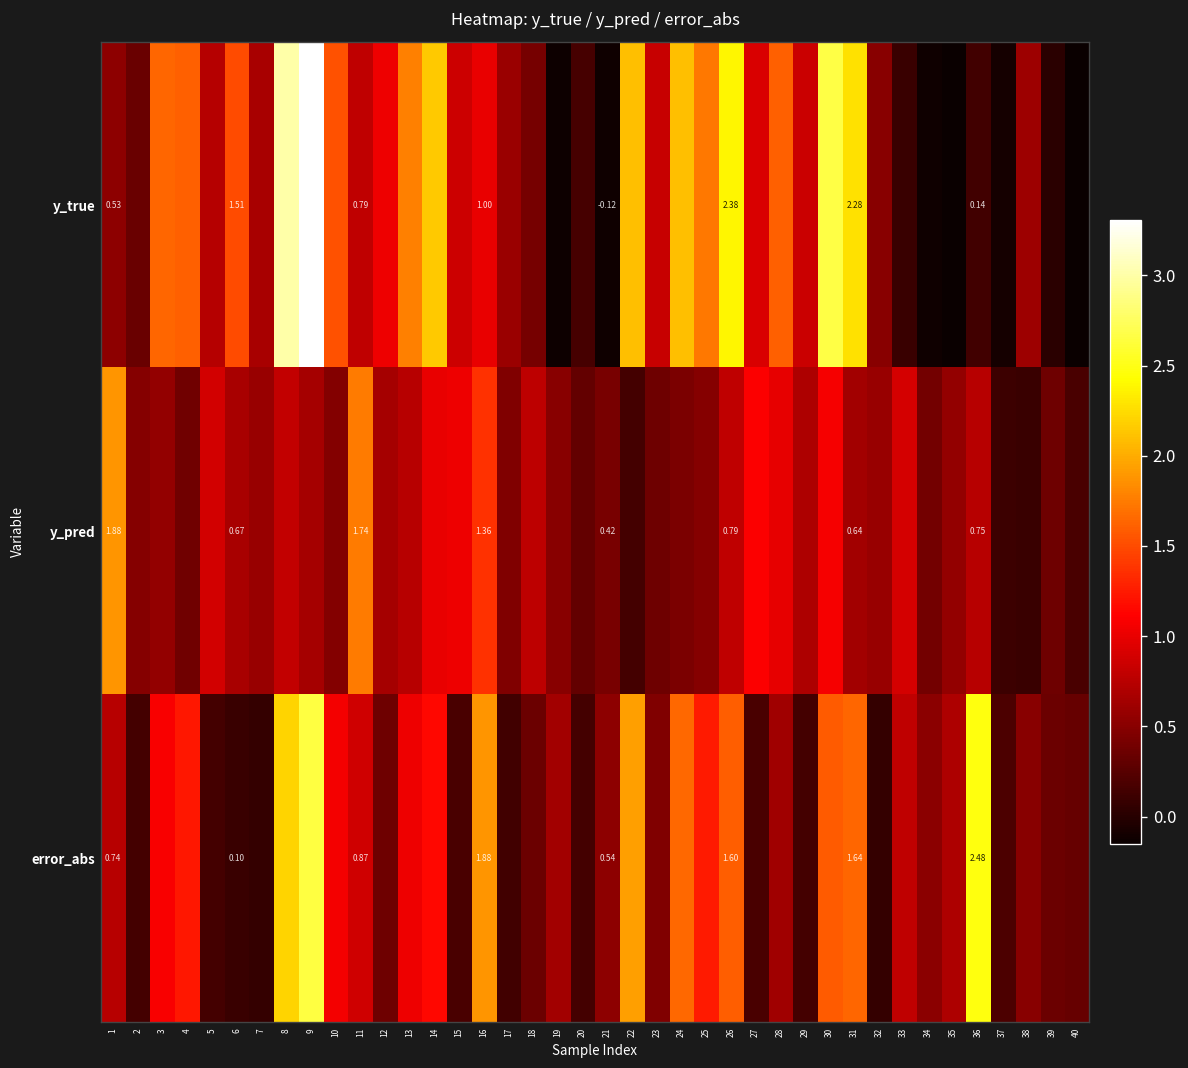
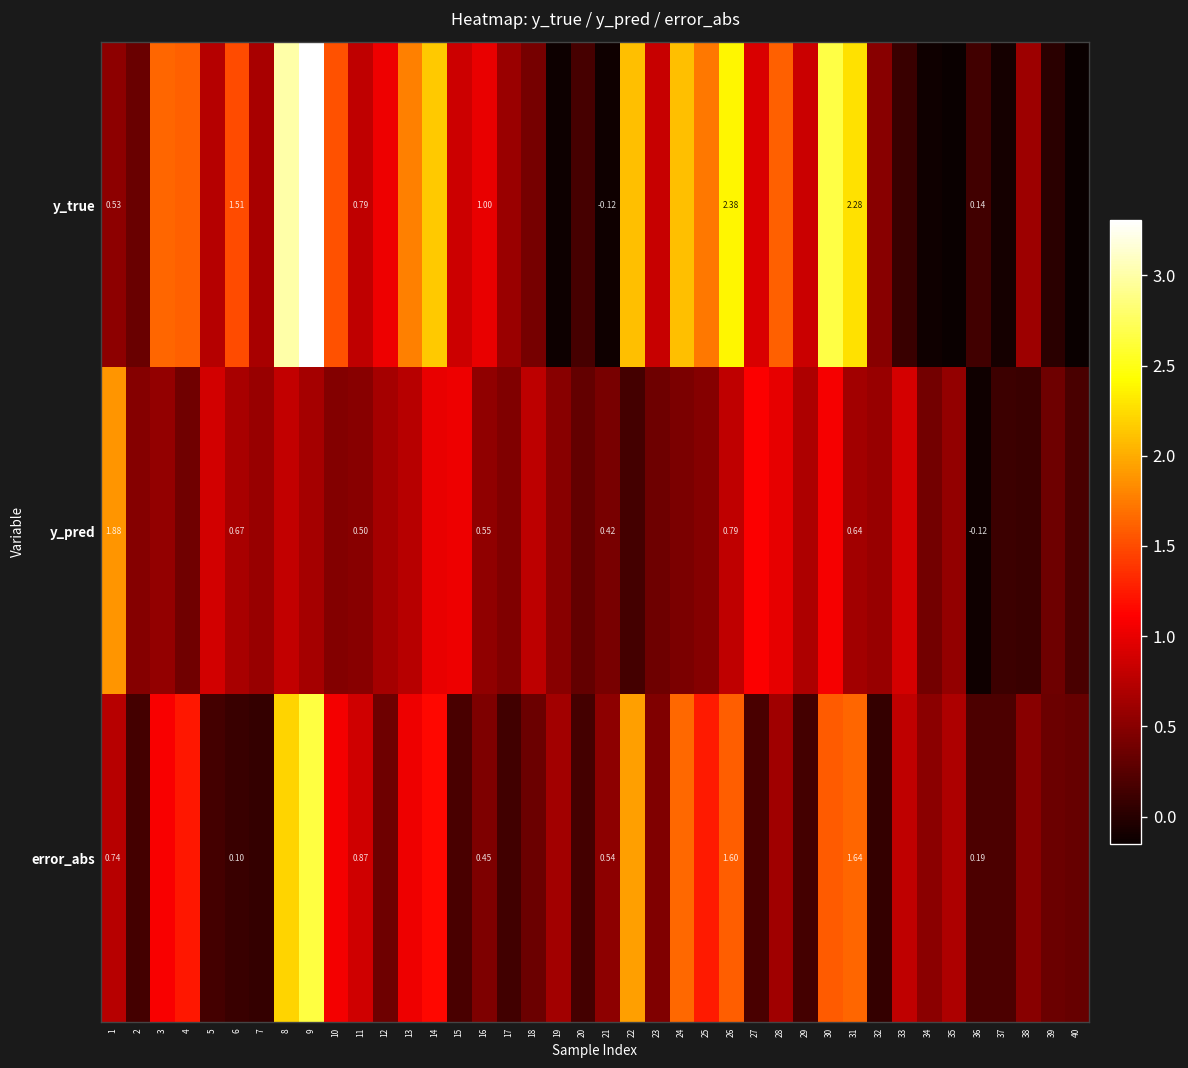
y_pred, 11: 1.74 -> 0.50
y_pred, 16: 1.36 -> 0.55
y_pred, 36: 0.75 -> -0.12
error_abs, 16: 1.88 -> 0.45
error_abs, 36: 2.48 -> 0.19
